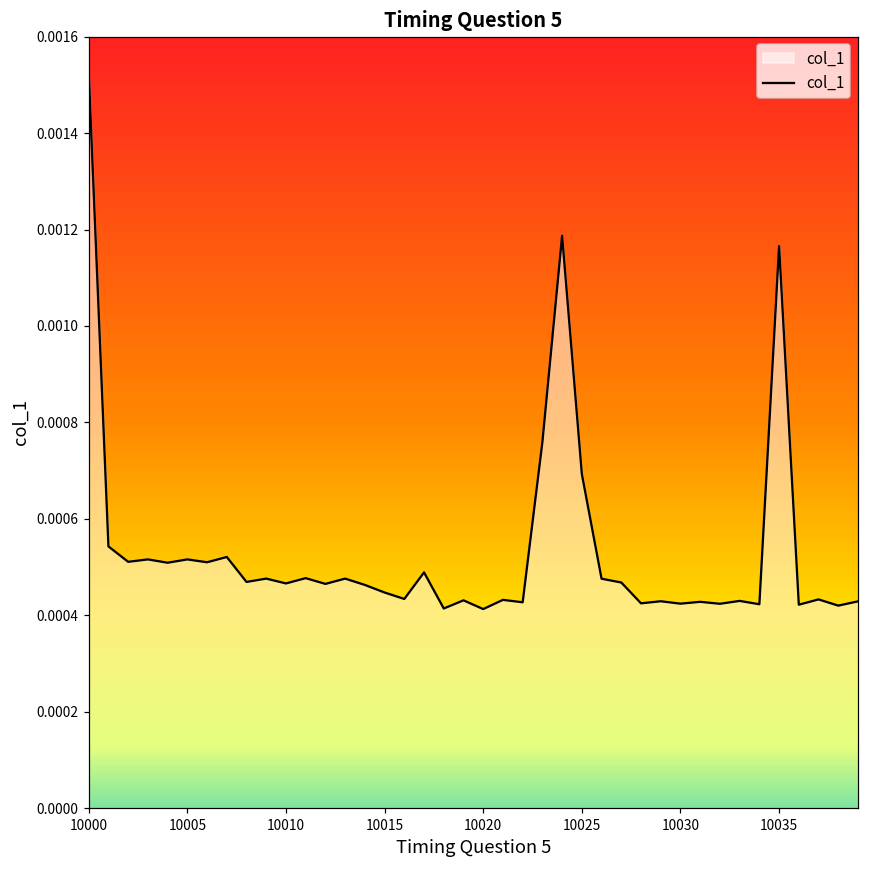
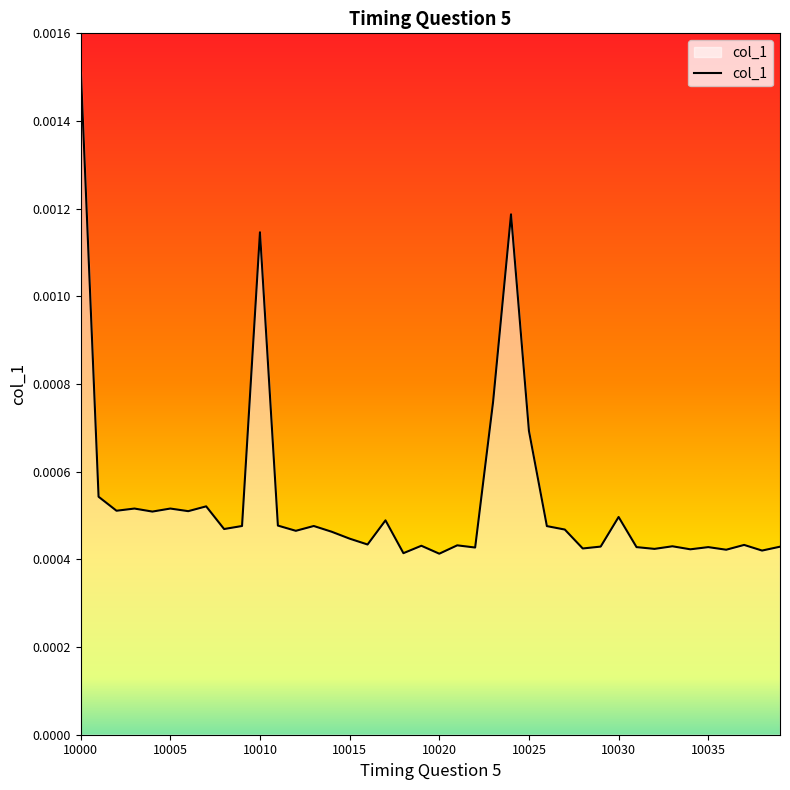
10010: 0.00047 -> 0.00115
10030: 0.00042 -> 0.00050
10035: 0.00117 -> 0.00043
